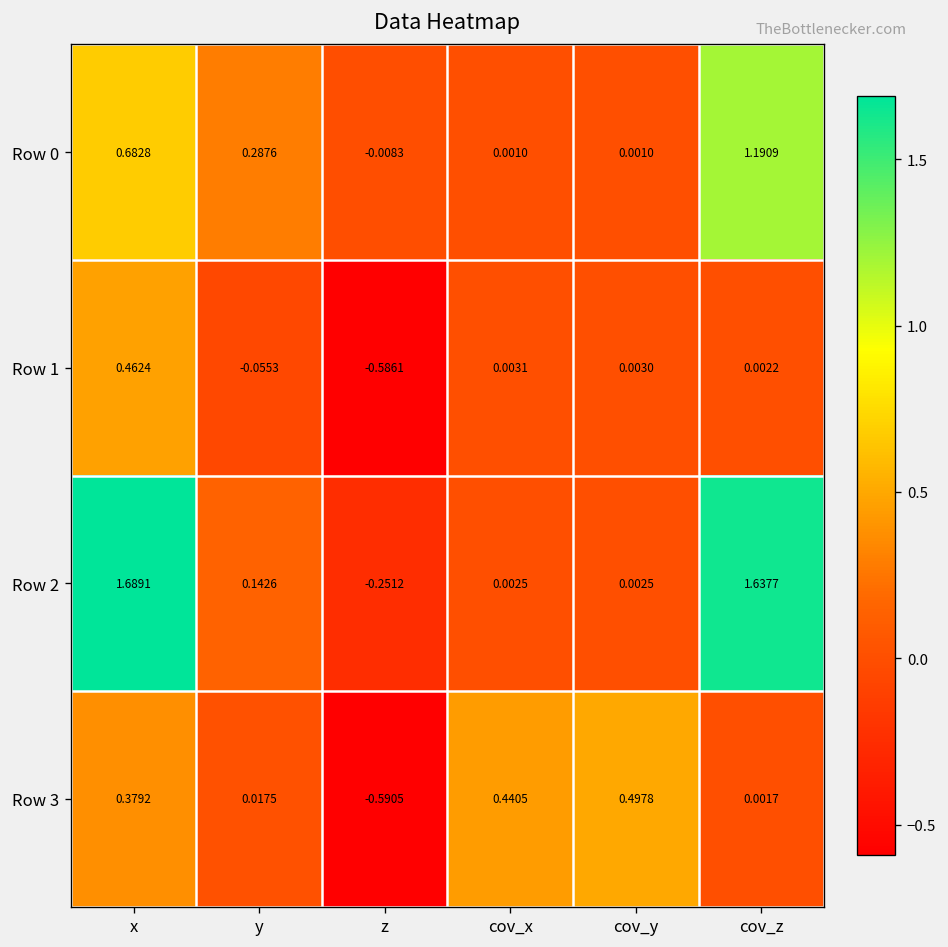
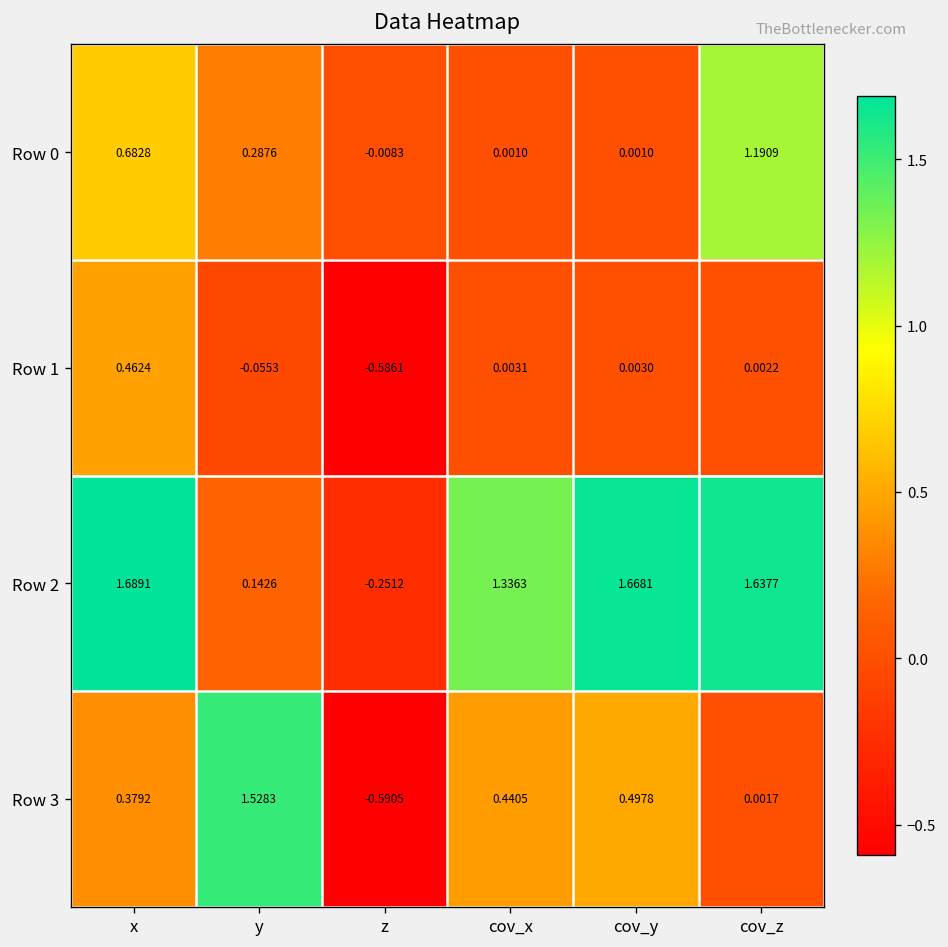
Row 2, cov_x: 0.0025 -> 1.3363
Row 2, cov_y: 0.0025 -> 1.6681
Row 3, y: 0.0175 -> 1.5283
